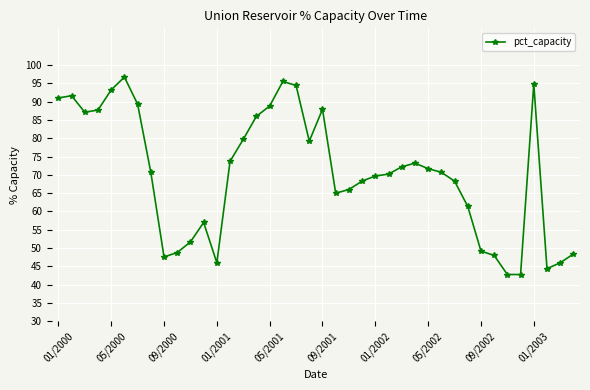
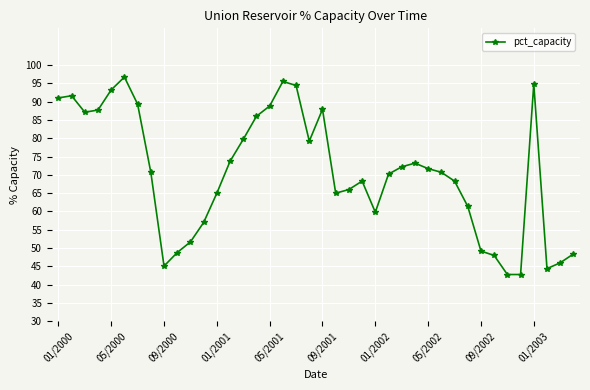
09/2000: 48 -> 45
01/2001: 46 -> 65
01/2002: 70 -> 60
